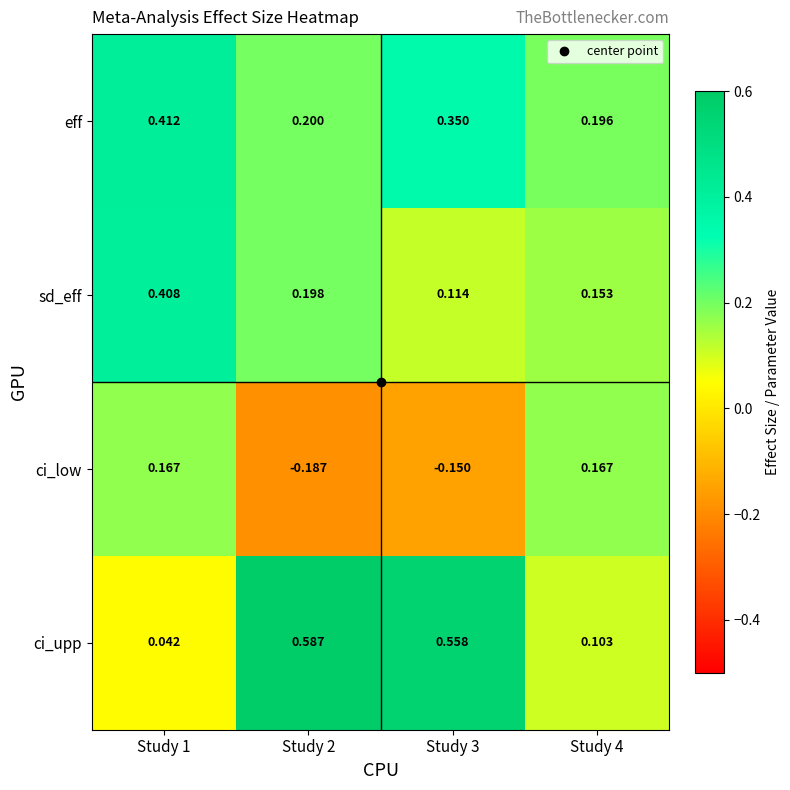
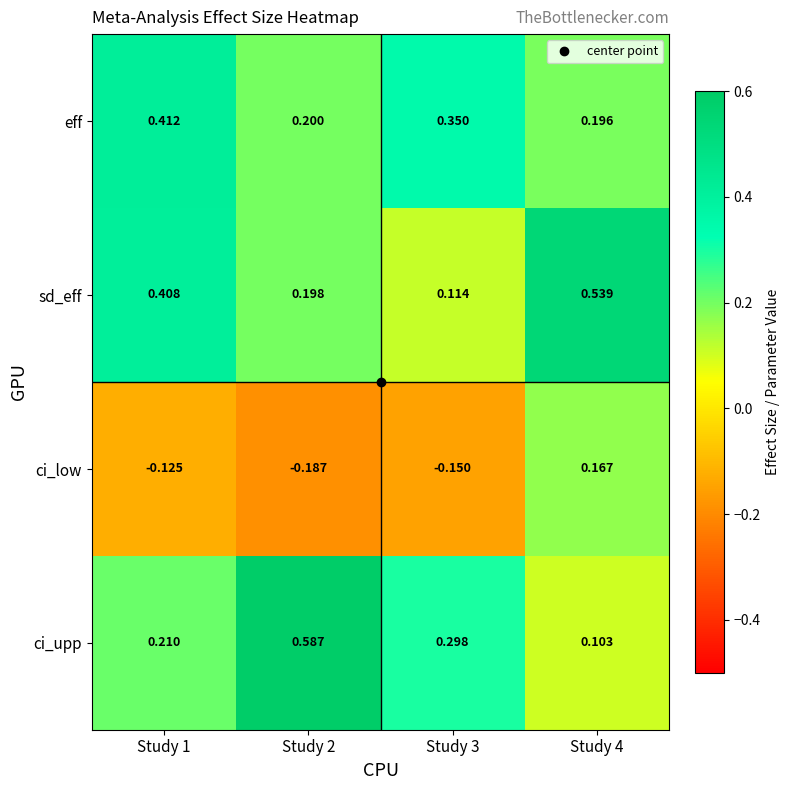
sd_eff, Study 4: 0.153 -> 0.539
ci_low, Study 1: 0.167 -> -0.125
ci_upp, Study 1: 0.042 -> 0.210
ci_upp, Study 3: 0.558 -> 0.298
